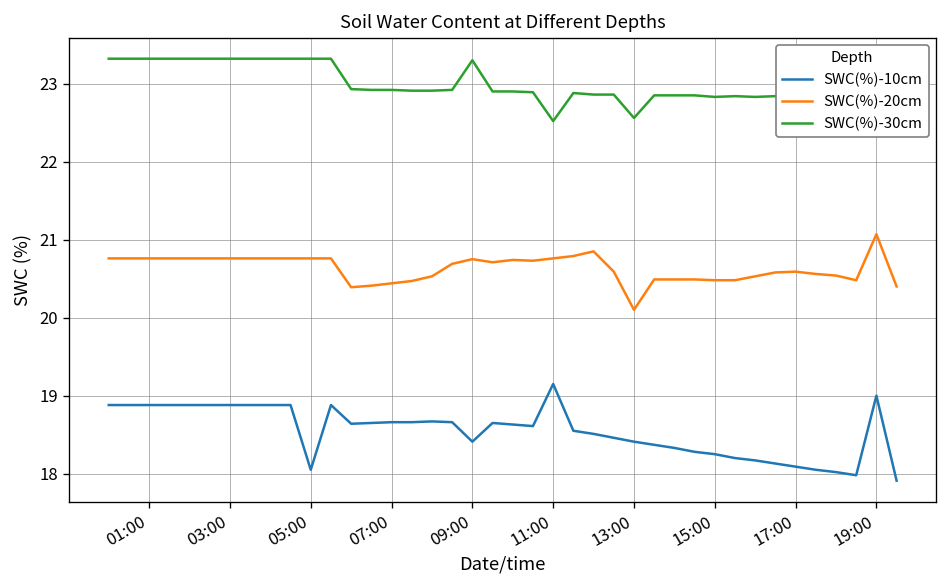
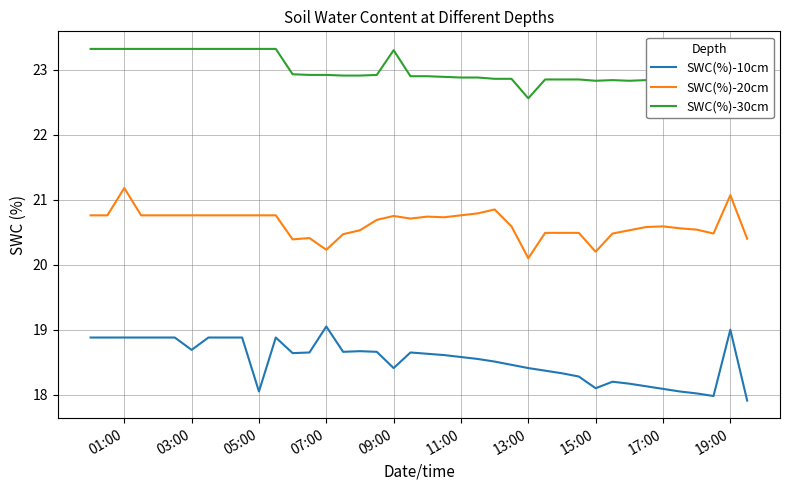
SWC(%)-20cm, 01:00: 20.8 -> 21.2
SWC(%)-10cm, 03:00: 18.9 -> 18.7
SWC(%)-10cm, 07:00: 18.7 -> 19.1
SWC(%)-20cm, 07:00: 20.4 -> 20.2
SWC(%)-10cm, 11:00: 19.2 -> 18.6
SWC(%)-30cm, 11:00: 22.5 -> 22.9
SWC(%)-10cm, 15:00: 18.3 -> 18.1
SWC(%)-20cm, 15:00: 20.5 -> 20.2
